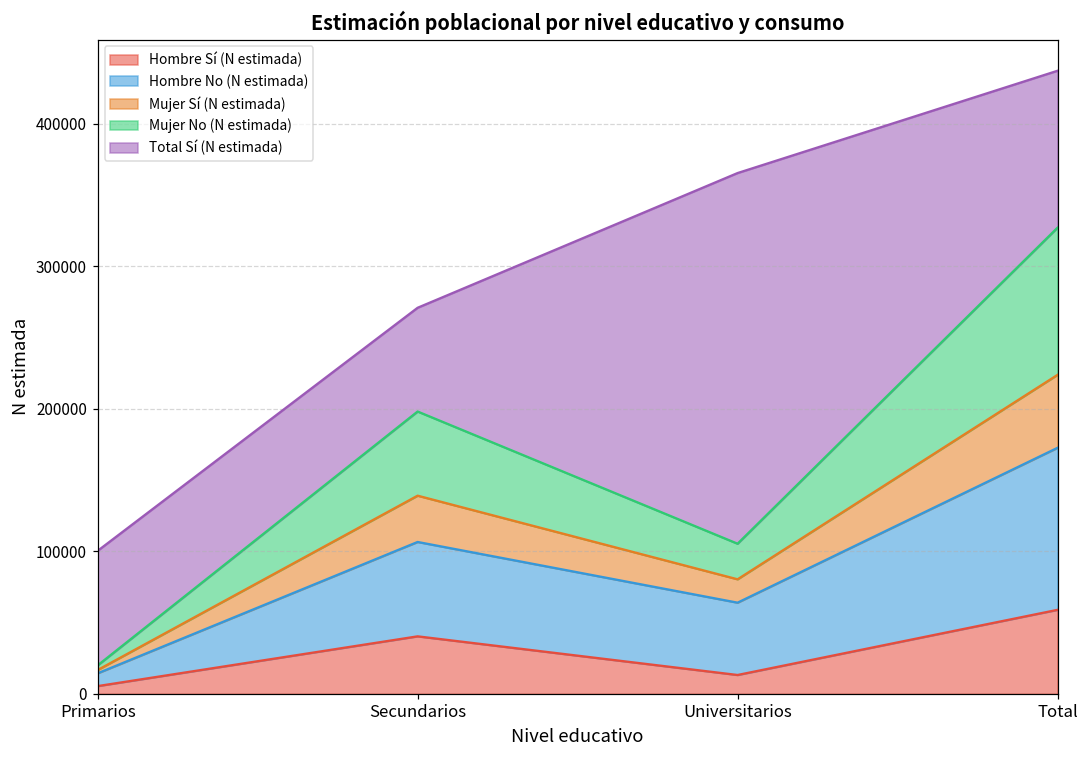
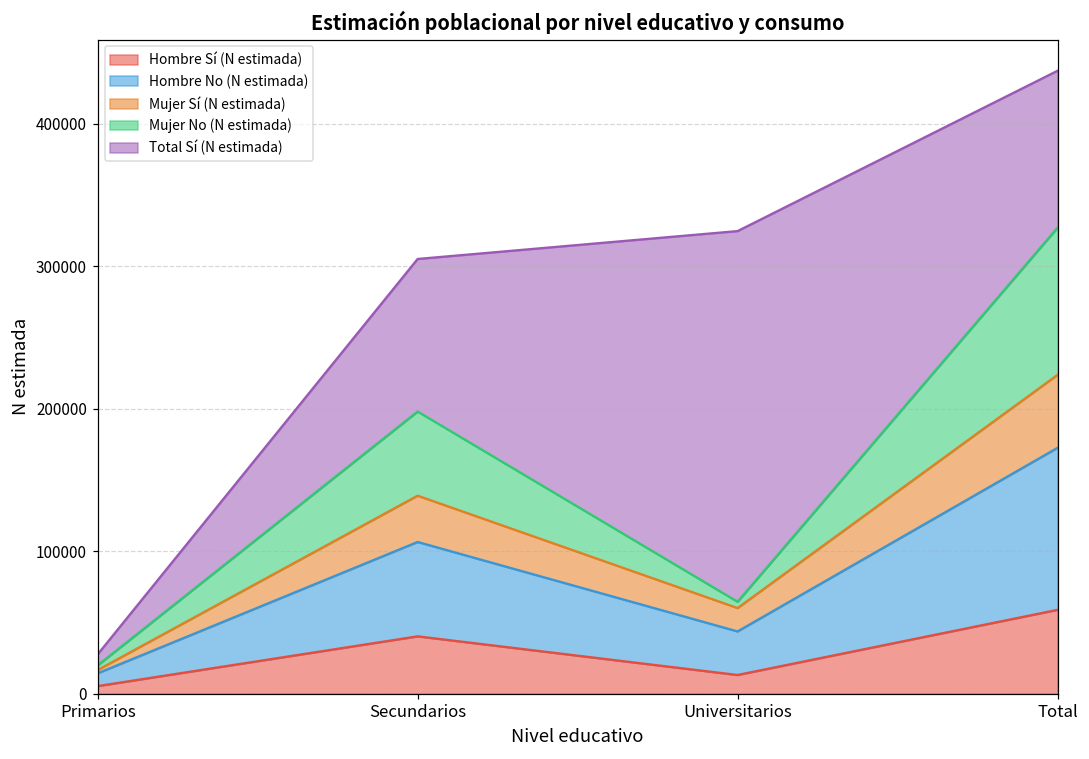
Total Sí (N estimada), Primarios: 80000 -> 8000
Total Sí (N estimada), Secundarios: 73000 -> 107000
Hombre No (N estimada), Universitarios: 51000 -> 31000
Mujer No (N estimada), Universitarios: 25000 -> 4000
